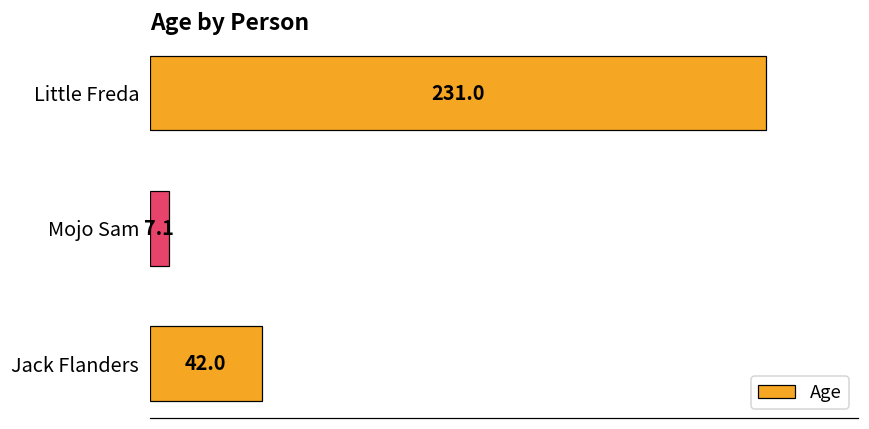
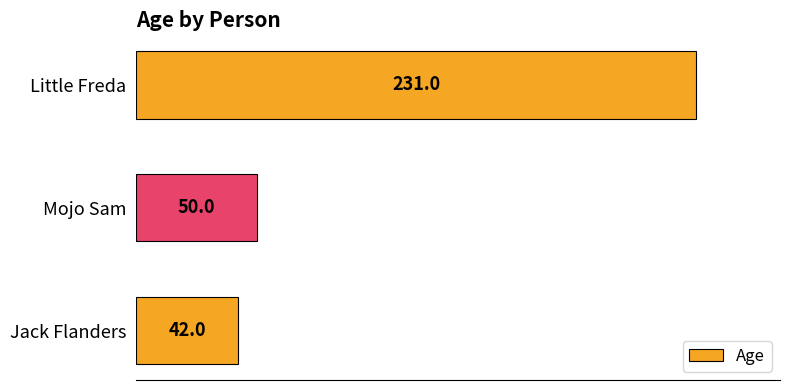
Mojo Sam: 7.1 -> 50.0
